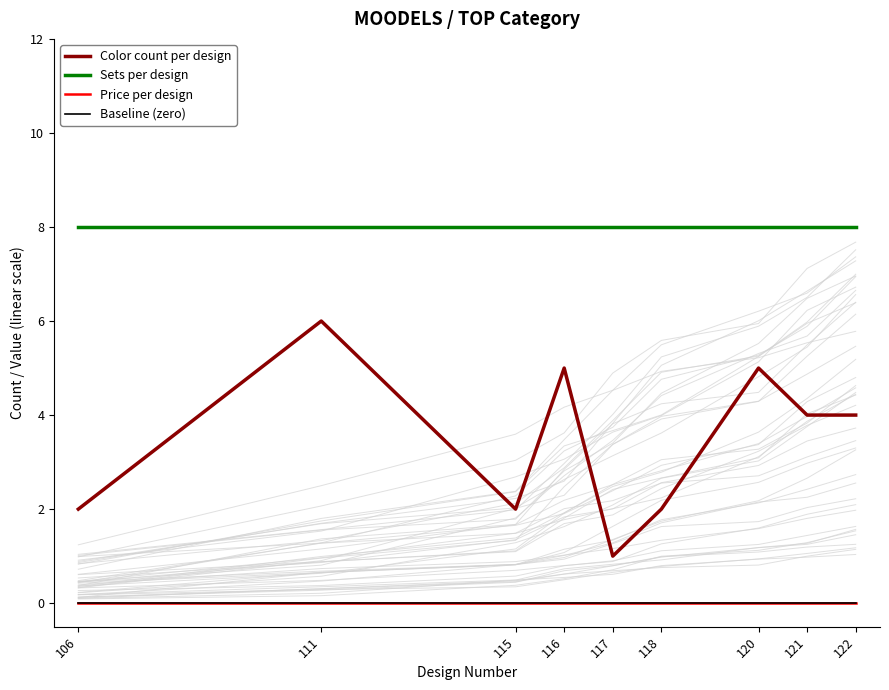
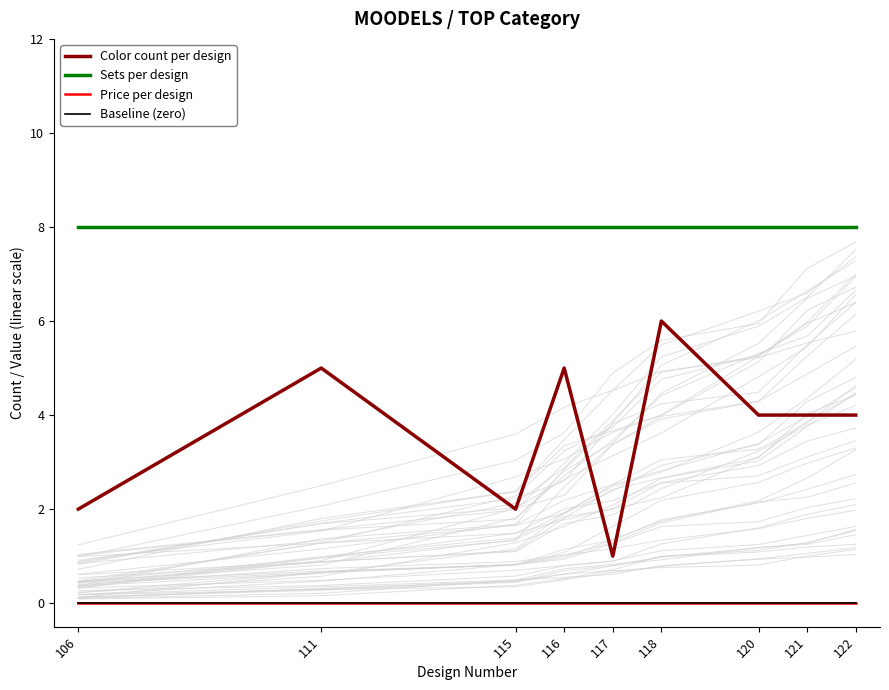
Color count per design, 111: 6 -> 5
Color count per design, 118: 2 -> 6
Color count per design, 120: 5 -> 4
